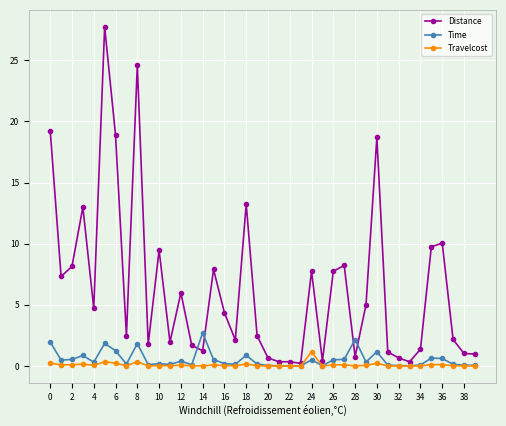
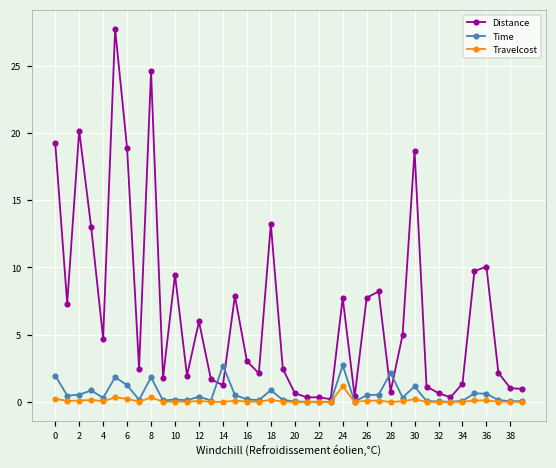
Distance, 2: 8.1 -> 20.2
Distance, 16: 4.4 -> 3.1
Time, 24: 0.5 -> 2.7
